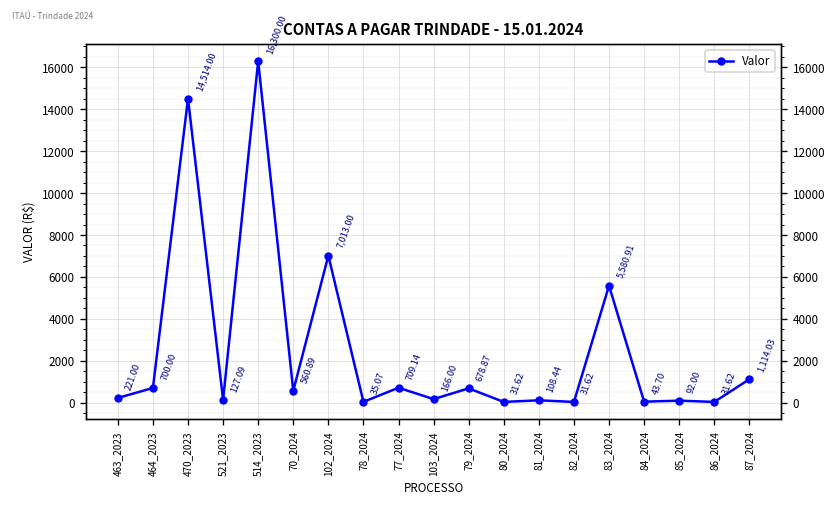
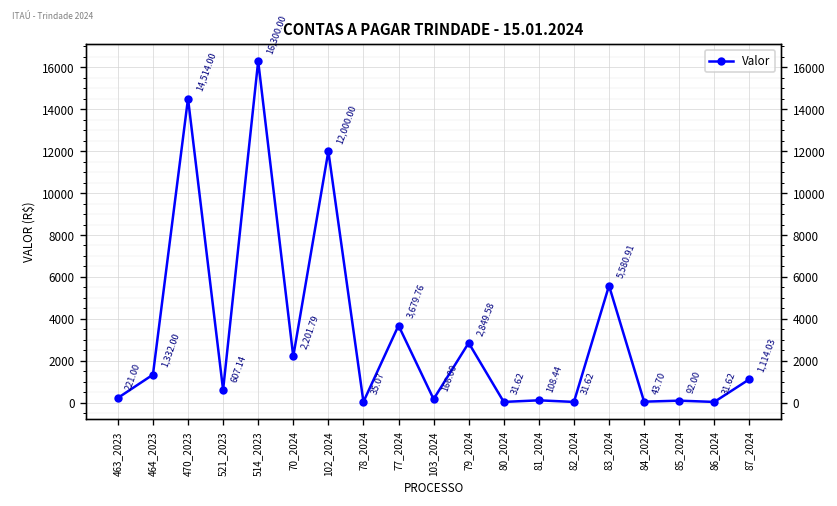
464_2023: 700.00 -> 1,332.00
521_2023: 127.09 -> 607.14
70_2024: 560.89 -> 2,201.79
102_2024: 7,013.00 -> 12,000.00
77_2024: 709.14 -> 3,679.76
79_2024: 678.87 -> 2,849.58
